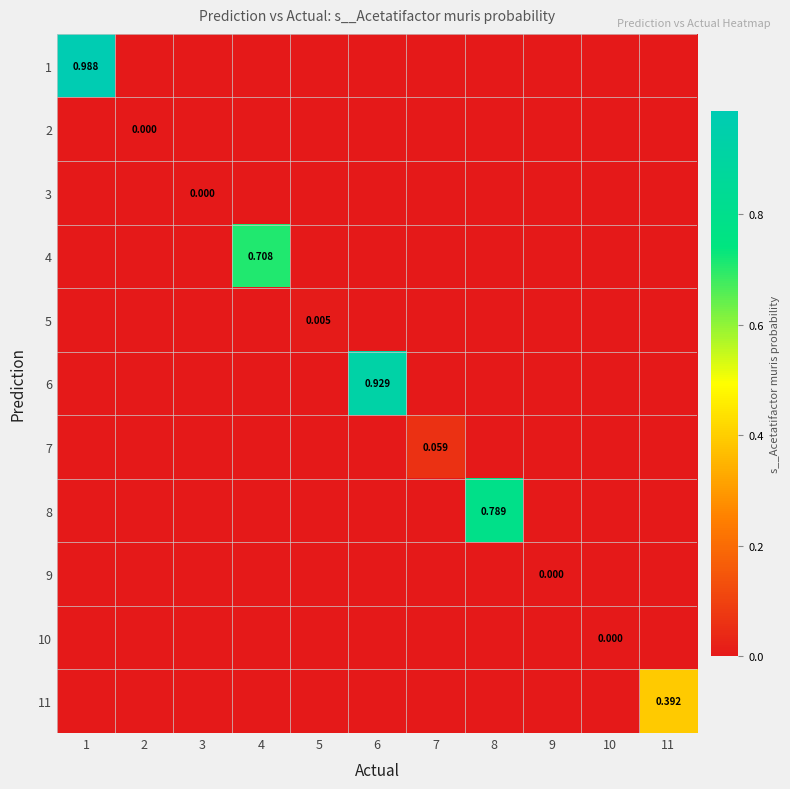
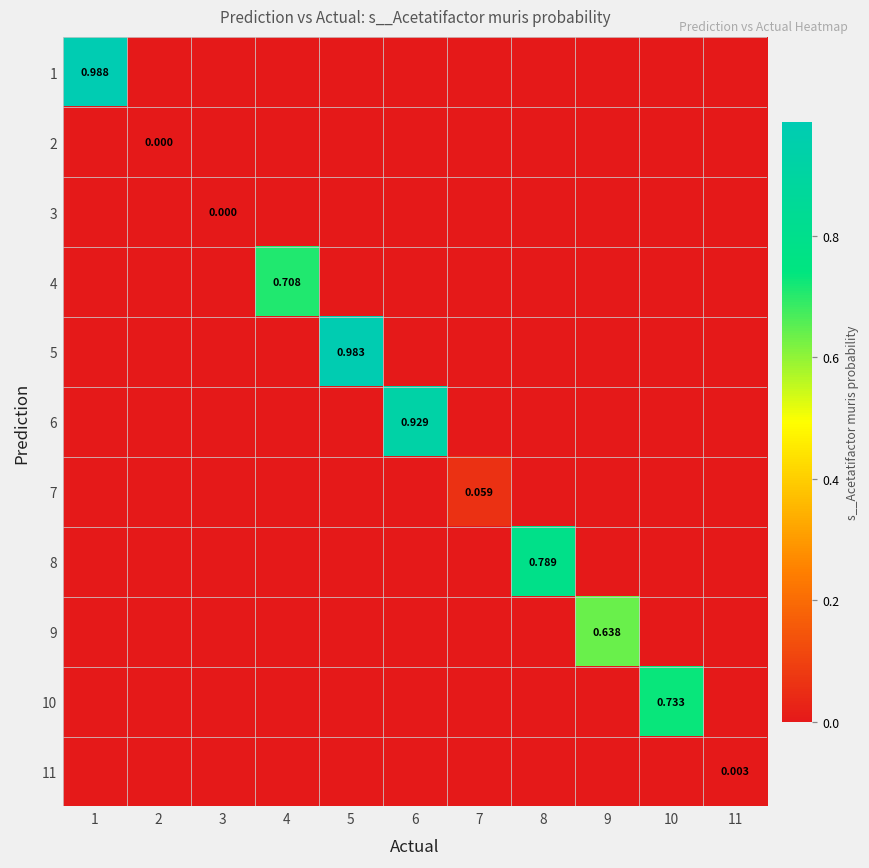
5, 5: 0.005 -> 0.983
9, 9: 0.000 -> 0.638
10, 10: 0.000 -> 0.733
11, 11: 0.392 -> 0.003
